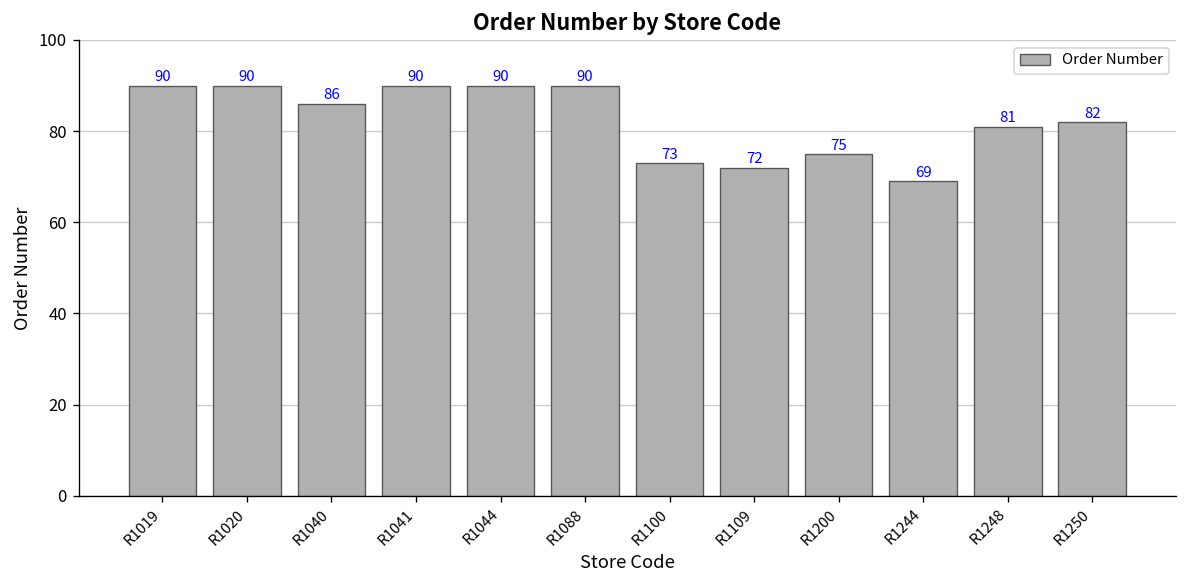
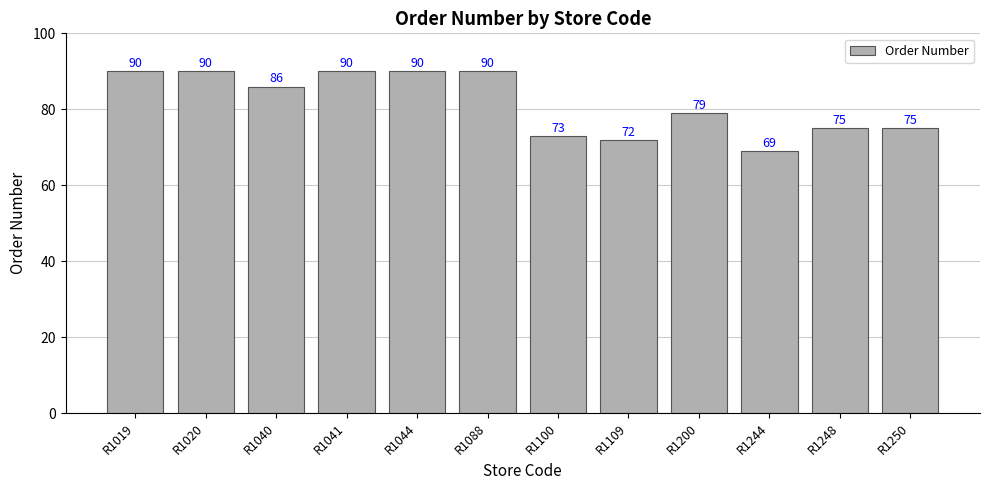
R1200: 75 -> 79
R1248: 81 -> 75
R1250: 82 -> 75
